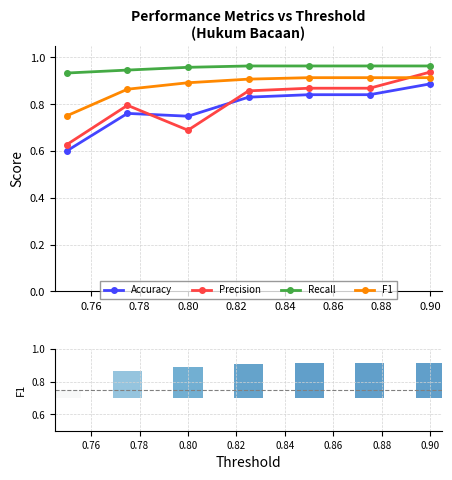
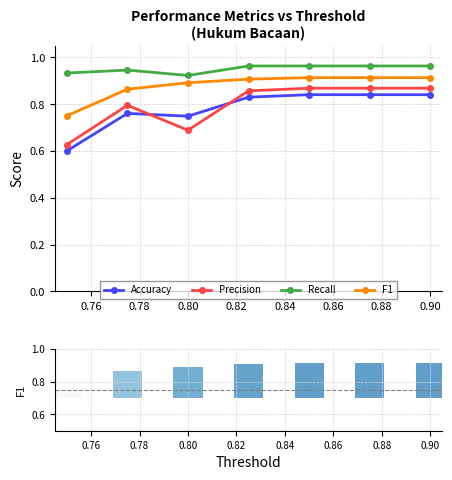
Performance Metrics vs Threshold (Hukum Bacaan), Recall, 0.80: 0.96 -> 0.92
Performance Metrics vs Threshold (Hukum Bacaan), Accuracy, 0.90: 0.89 -> 0.84
Performance Metrics vs Threshold (Hukum Bacaan), Precision, 0.90: 0.94 -> 0.87
